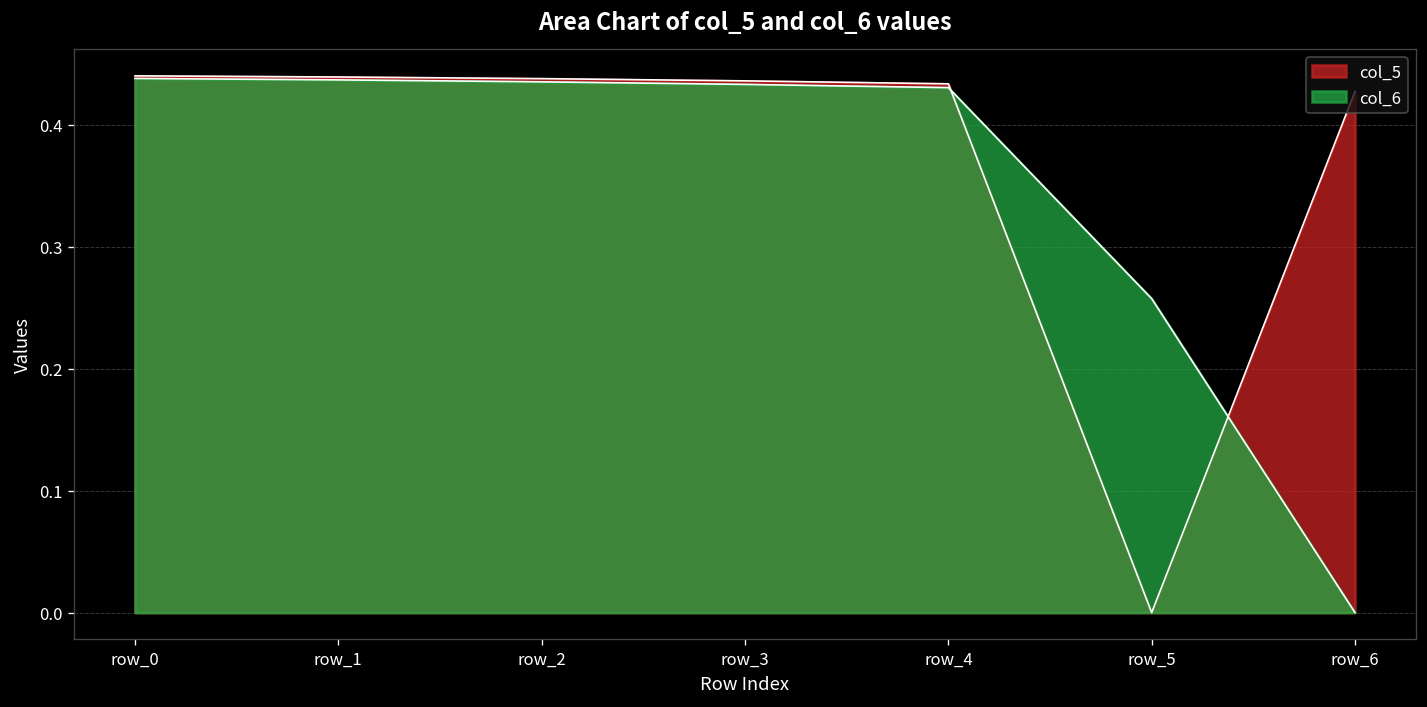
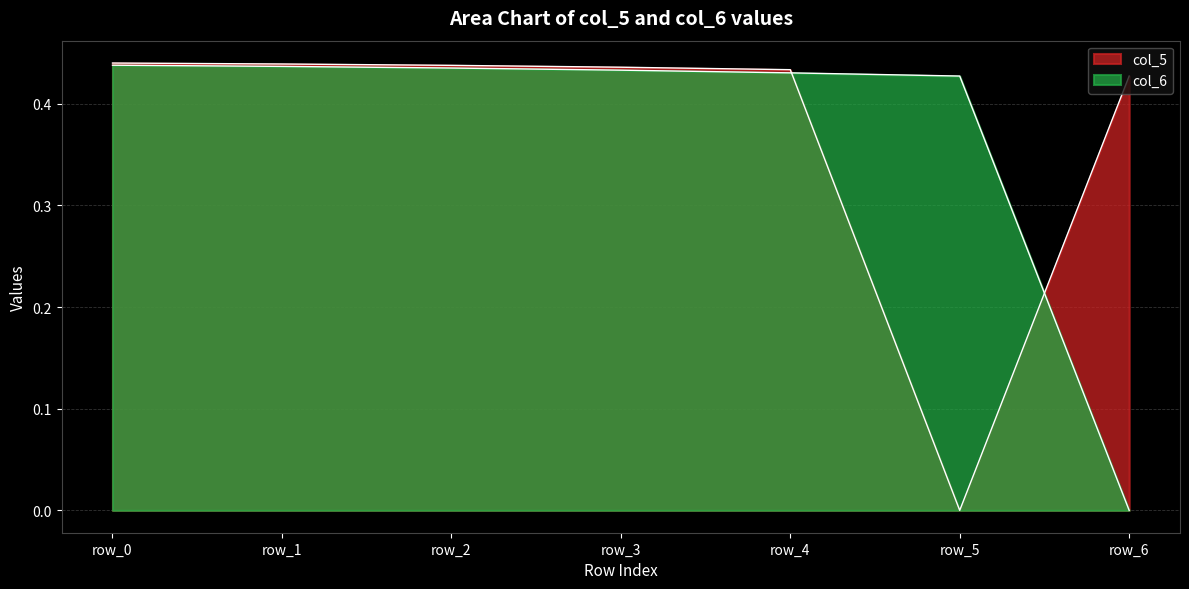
col_6, row_5: 0.257 -> 0.427
